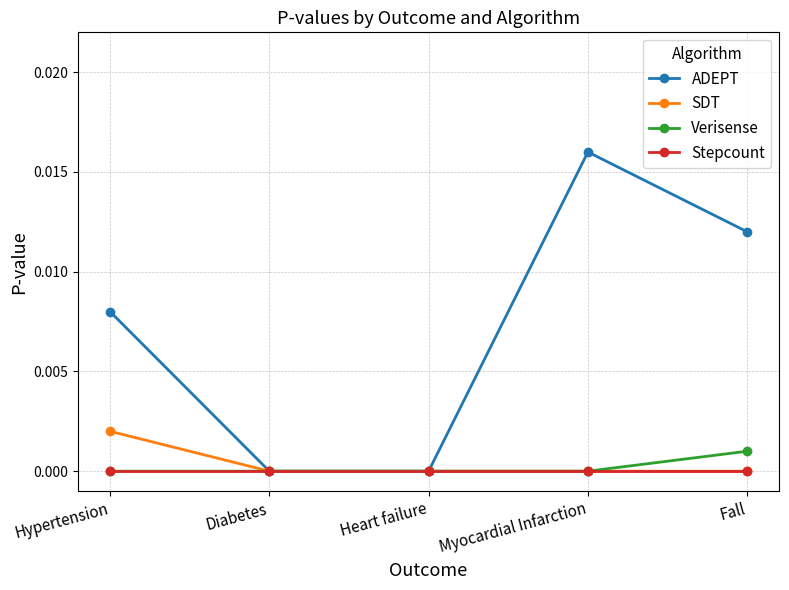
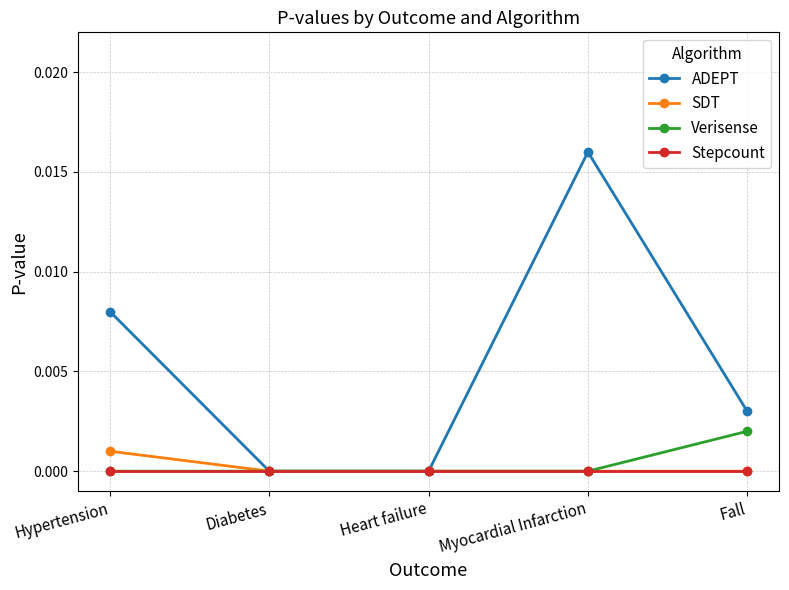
SDT, Hypertension: 0.002 -> 0.001
ADEPT, Fall: 0.012 -> 0.003
Verisense, Fall: 0.001 -> 0.002
